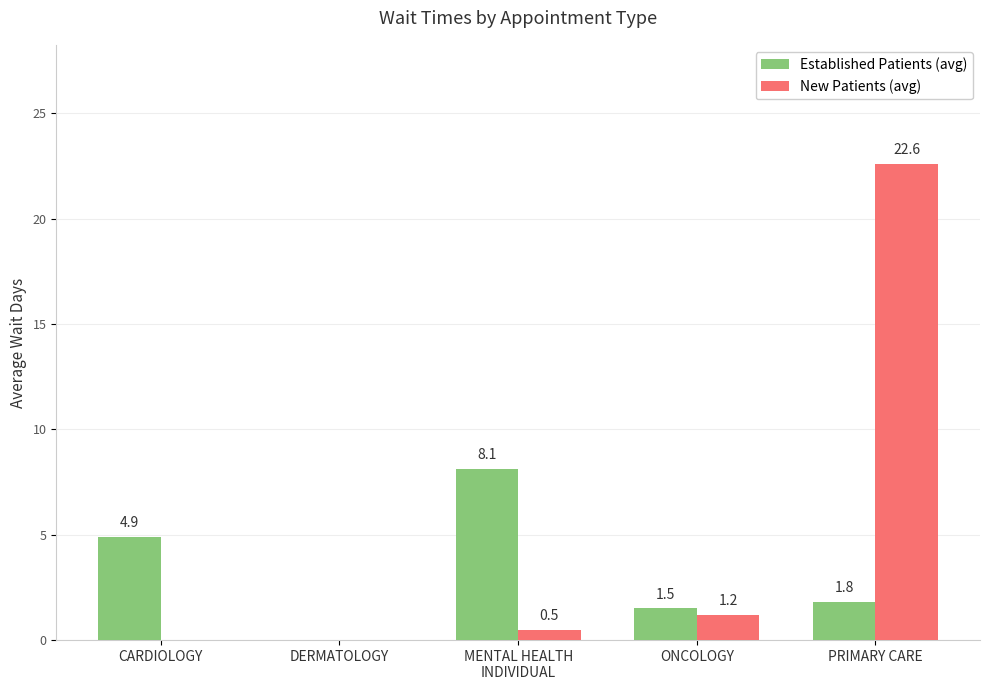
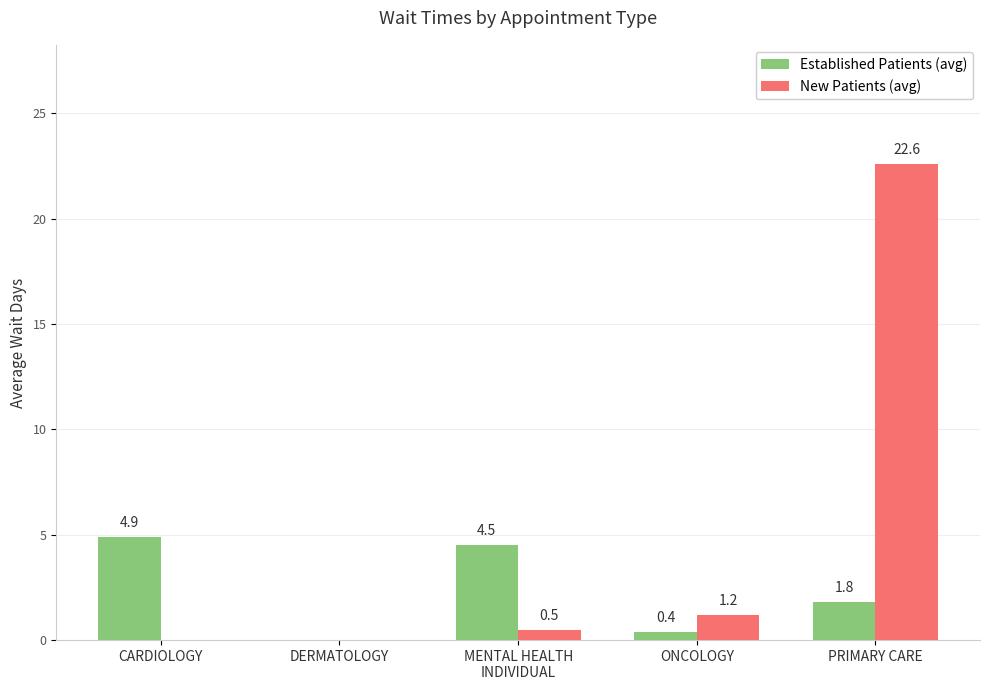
Established Patients (avg), MENTAL HEALTH INDIVIDUAL: 8.1 -> 4.5
Established Patients (avg), ONCOLOGY: 1.5 -> 0.4
